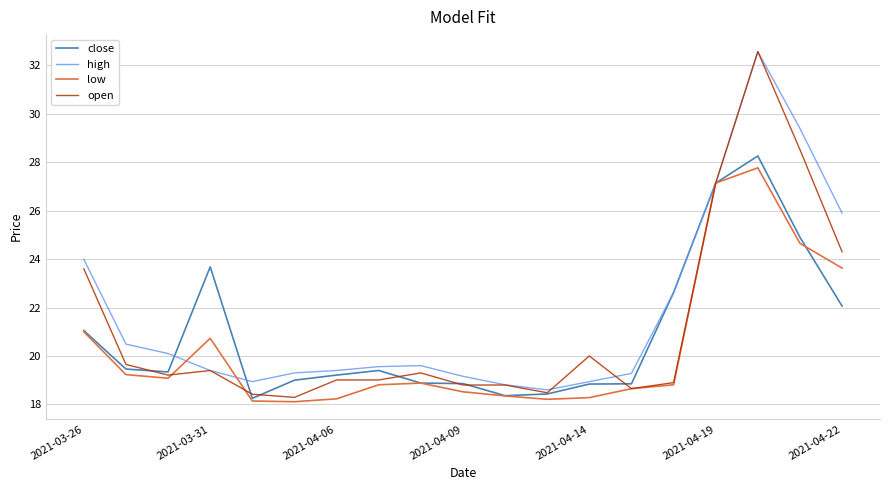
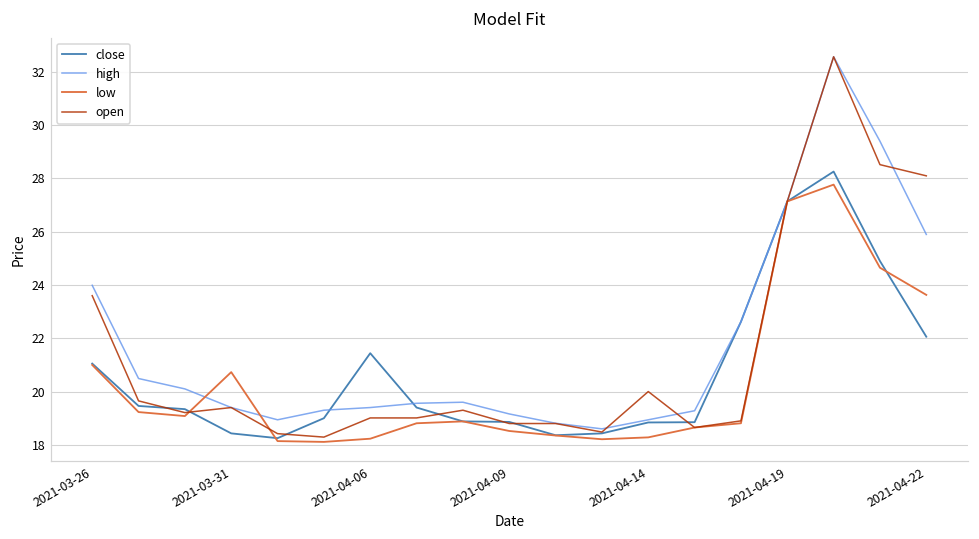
close, 2021-03-31: 23.7 -> 18.4
close, 2021-04-06: 19.2 -> 21.4
open, 2021-04-22: 24.3 -> 28.1
